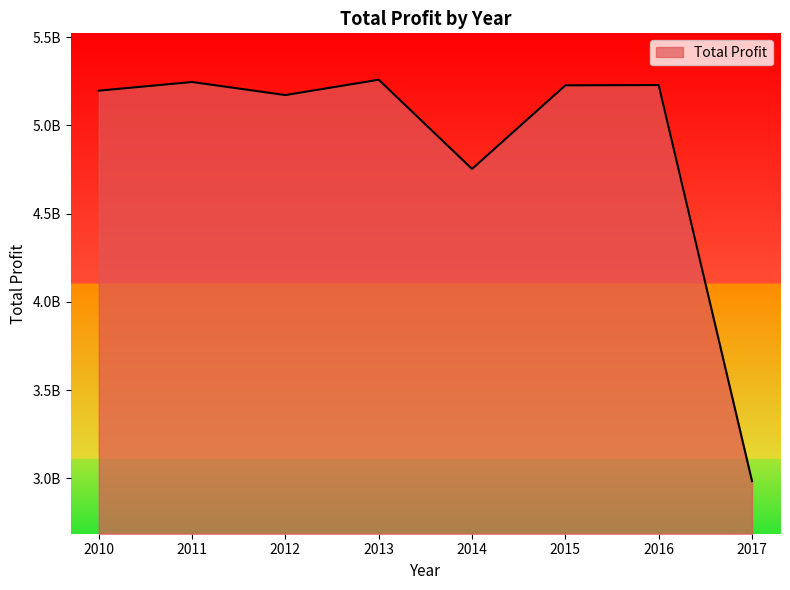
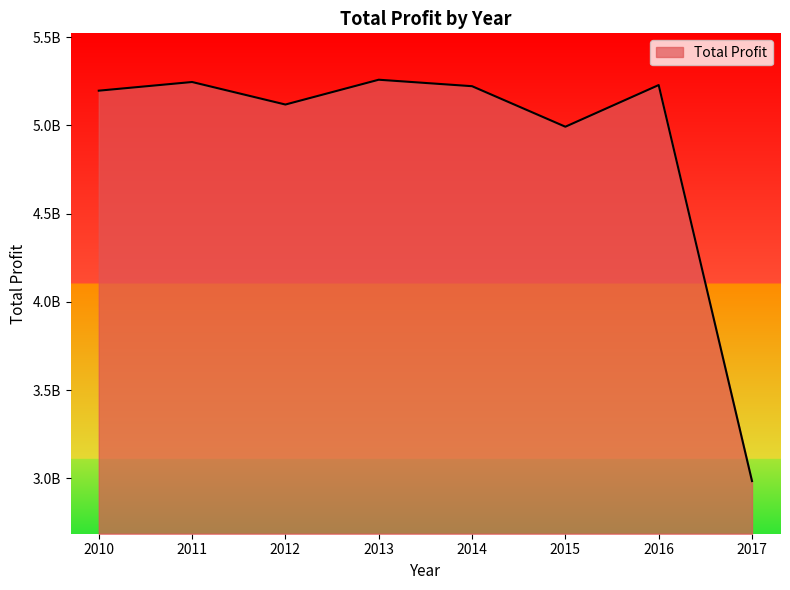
2012: 5170000000 -> 5120000000
2014: 4750000000 -> 5220000000
2015: 5230000000 -> 4990000000
